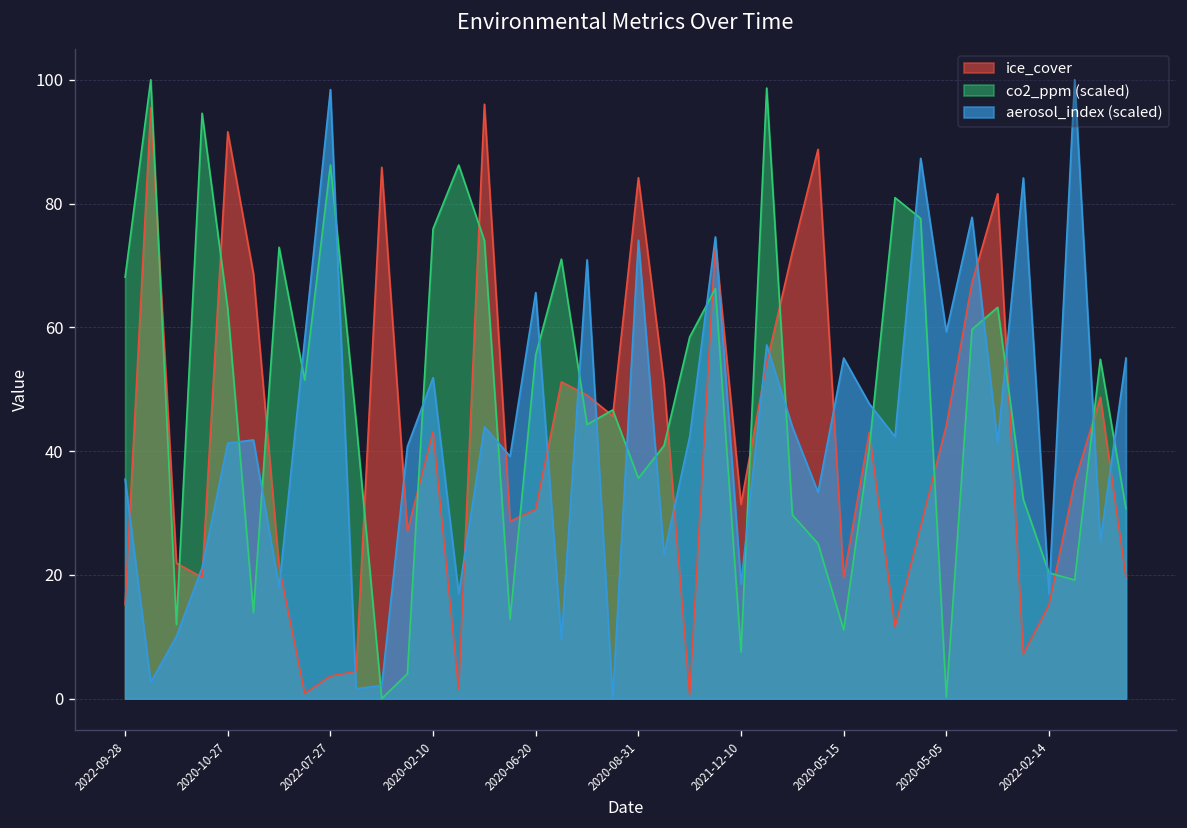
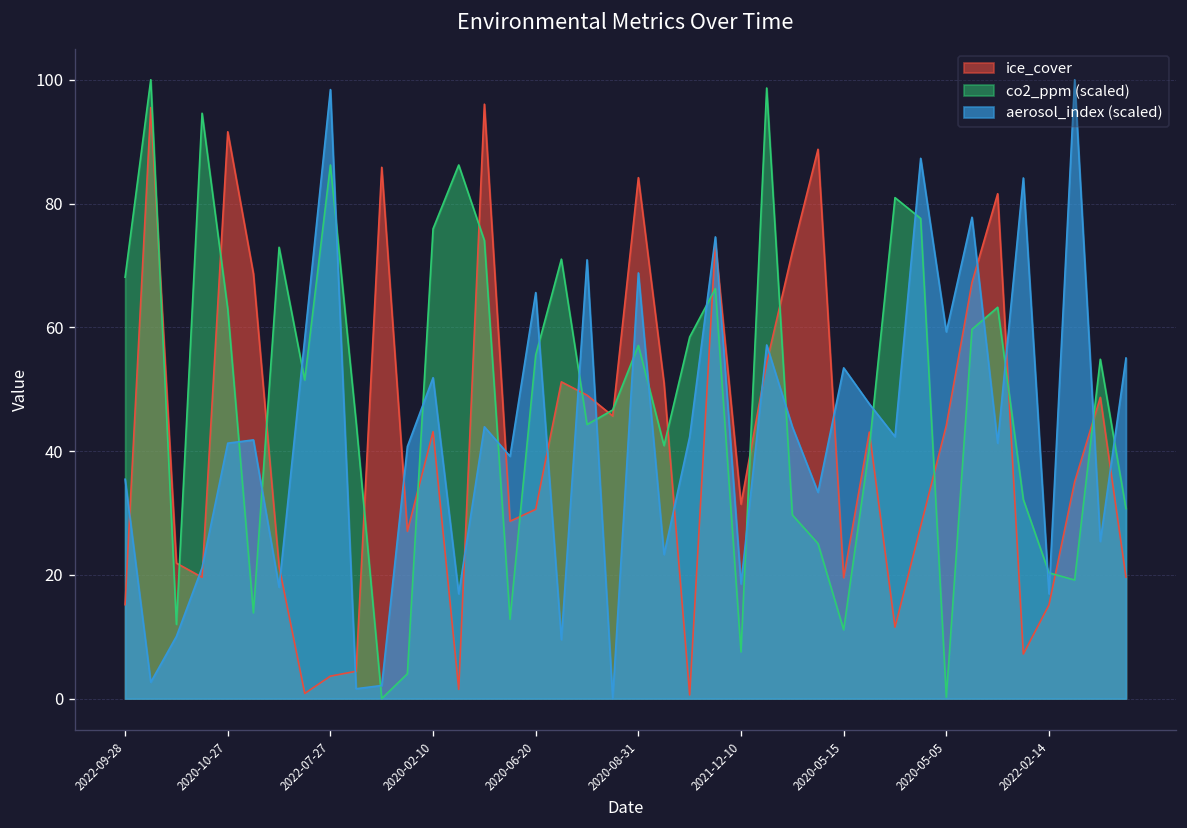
co2_ppm (scaled), 2020-08-31: 36 -> 57
aerosol_index (scaled), 2020-08-31: 74 -> 69
aerosol_index (scaled), 2020-05-15: 55 -> 53
